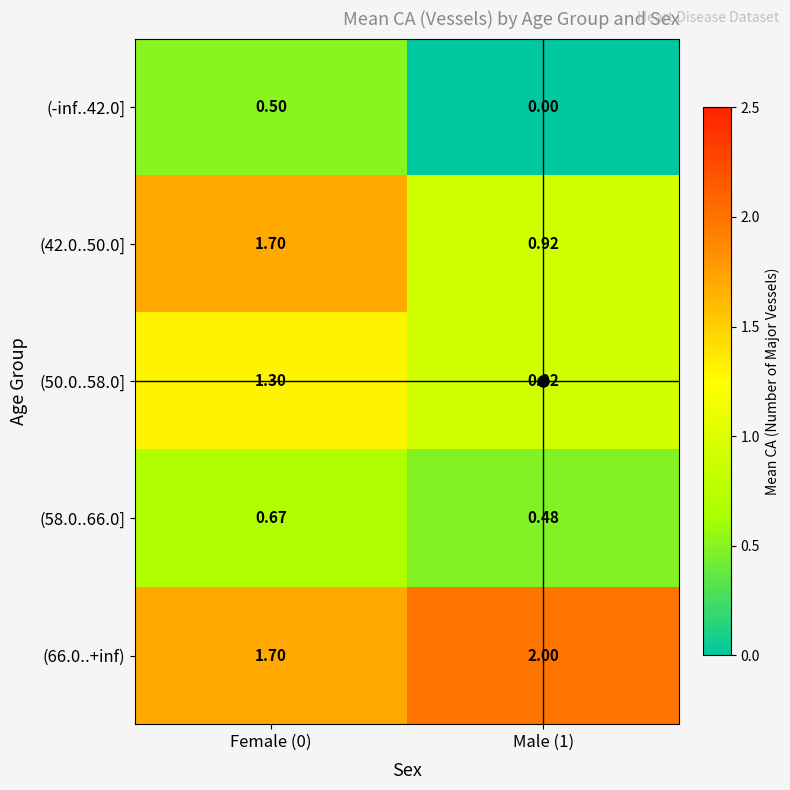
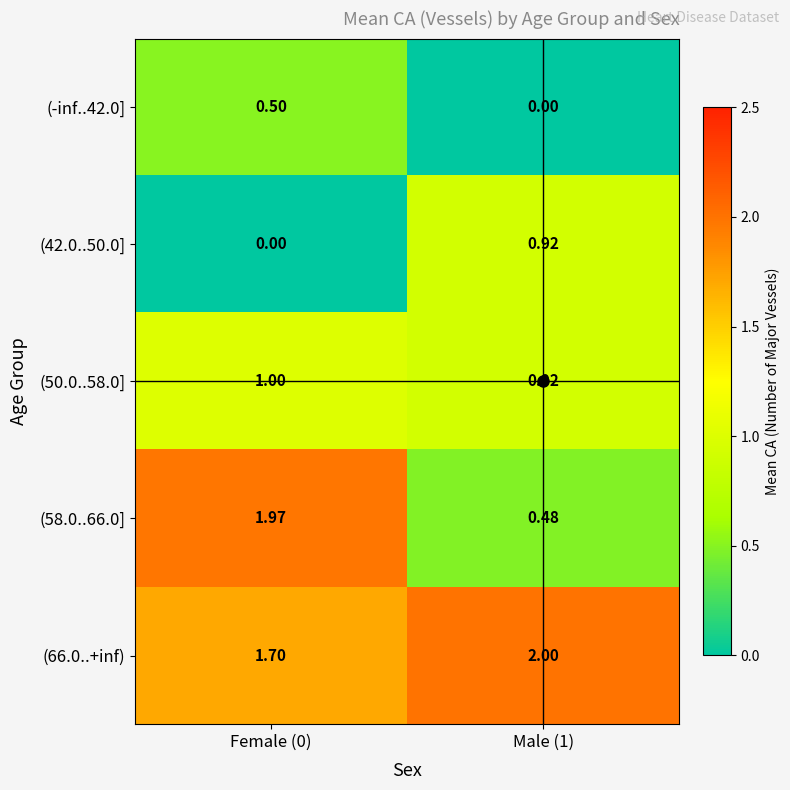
(42.0..50.0], Female (0): 1.70 -> 0.00
(50.0..58.0], Female (0): 1.30 -> 1.00
(58.0..66.0], Female (0): 0.67 -> 1.97
